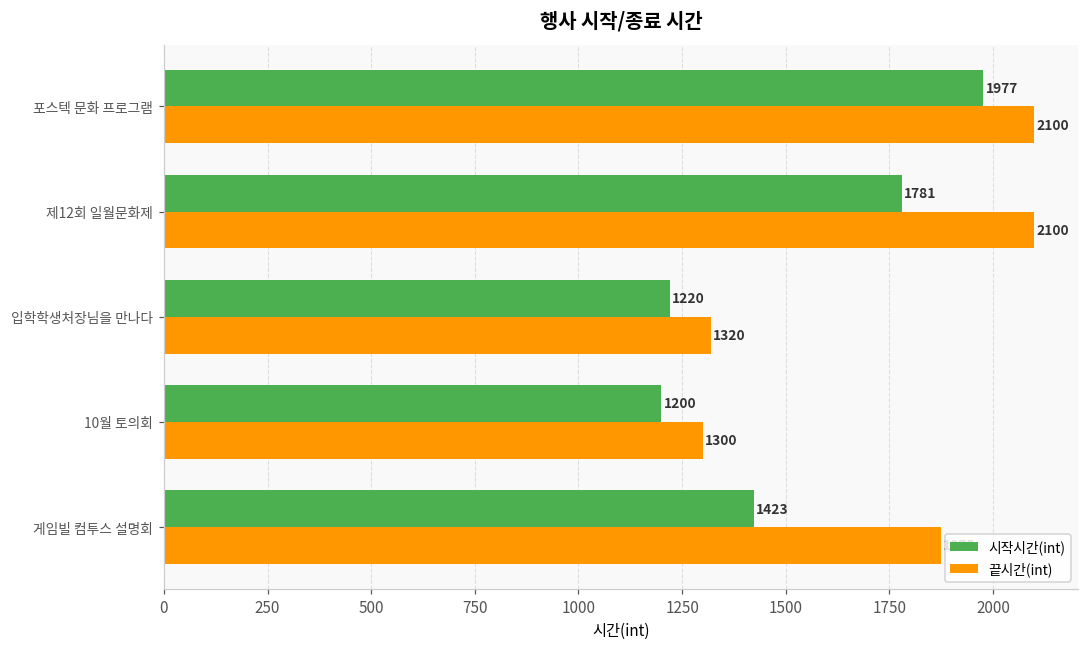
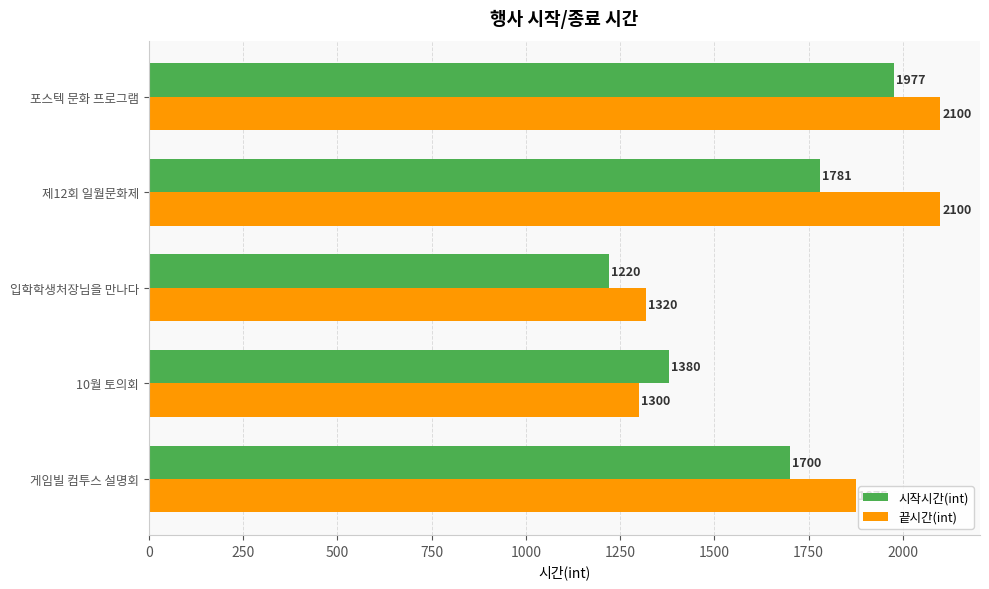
시작시간(int), 10월 토의회: 1200 -> 1380
시작시간(int), 게임빌 컴투스 설명회: 1423 -> 1700
